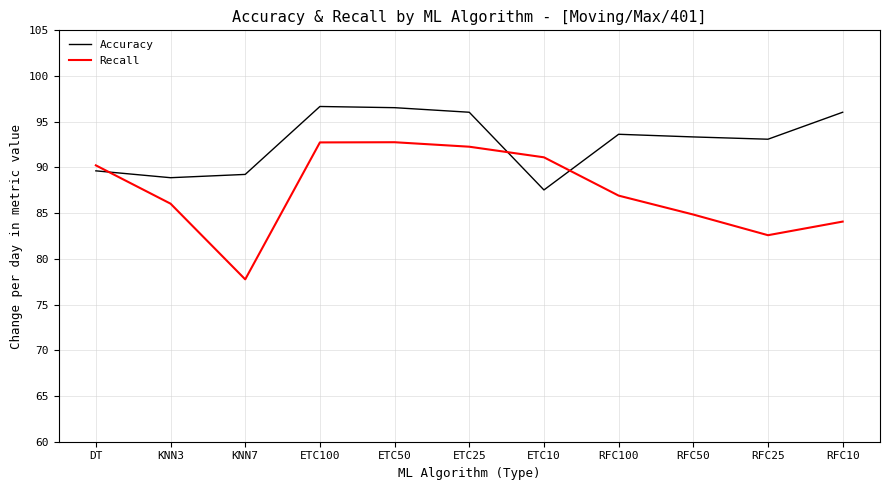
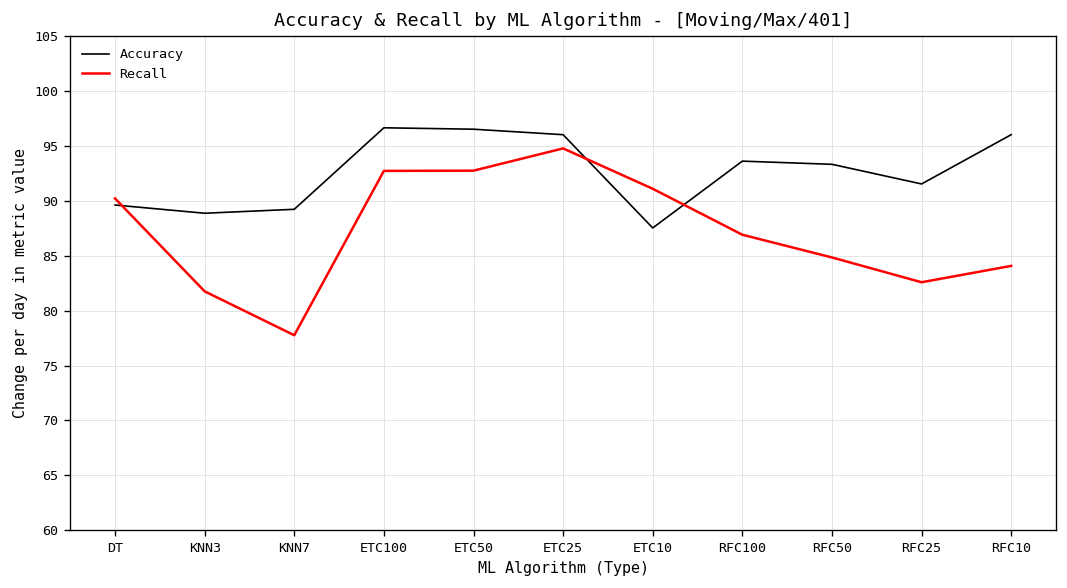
Recall, KNN3: 86 -> 82
Recall, ETC25: 92 -> 95
Accuracy, RFC25: 93 -> 92
